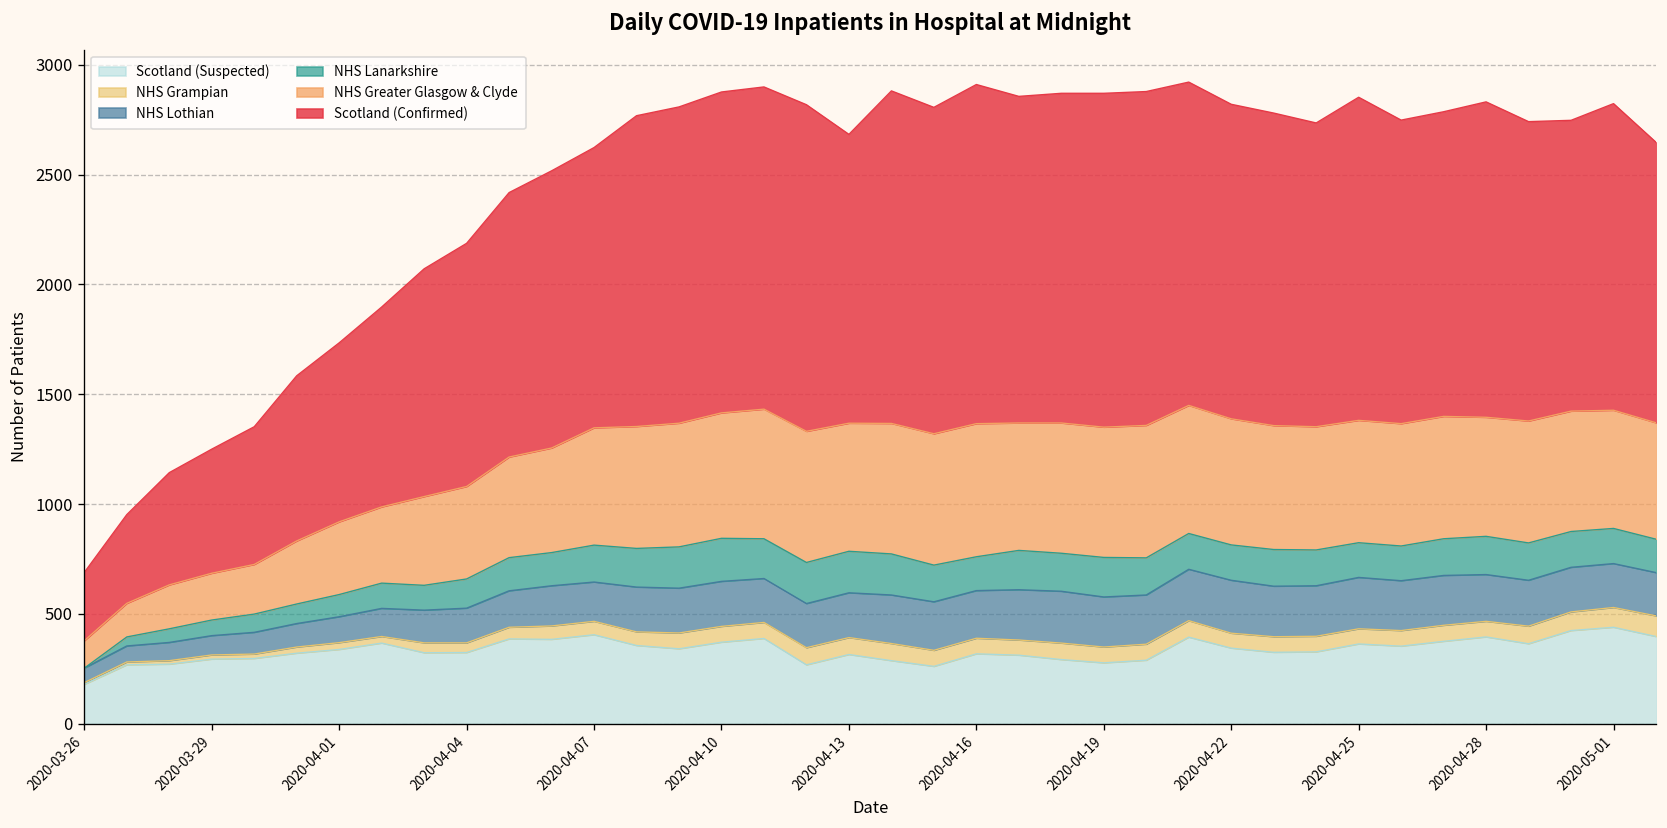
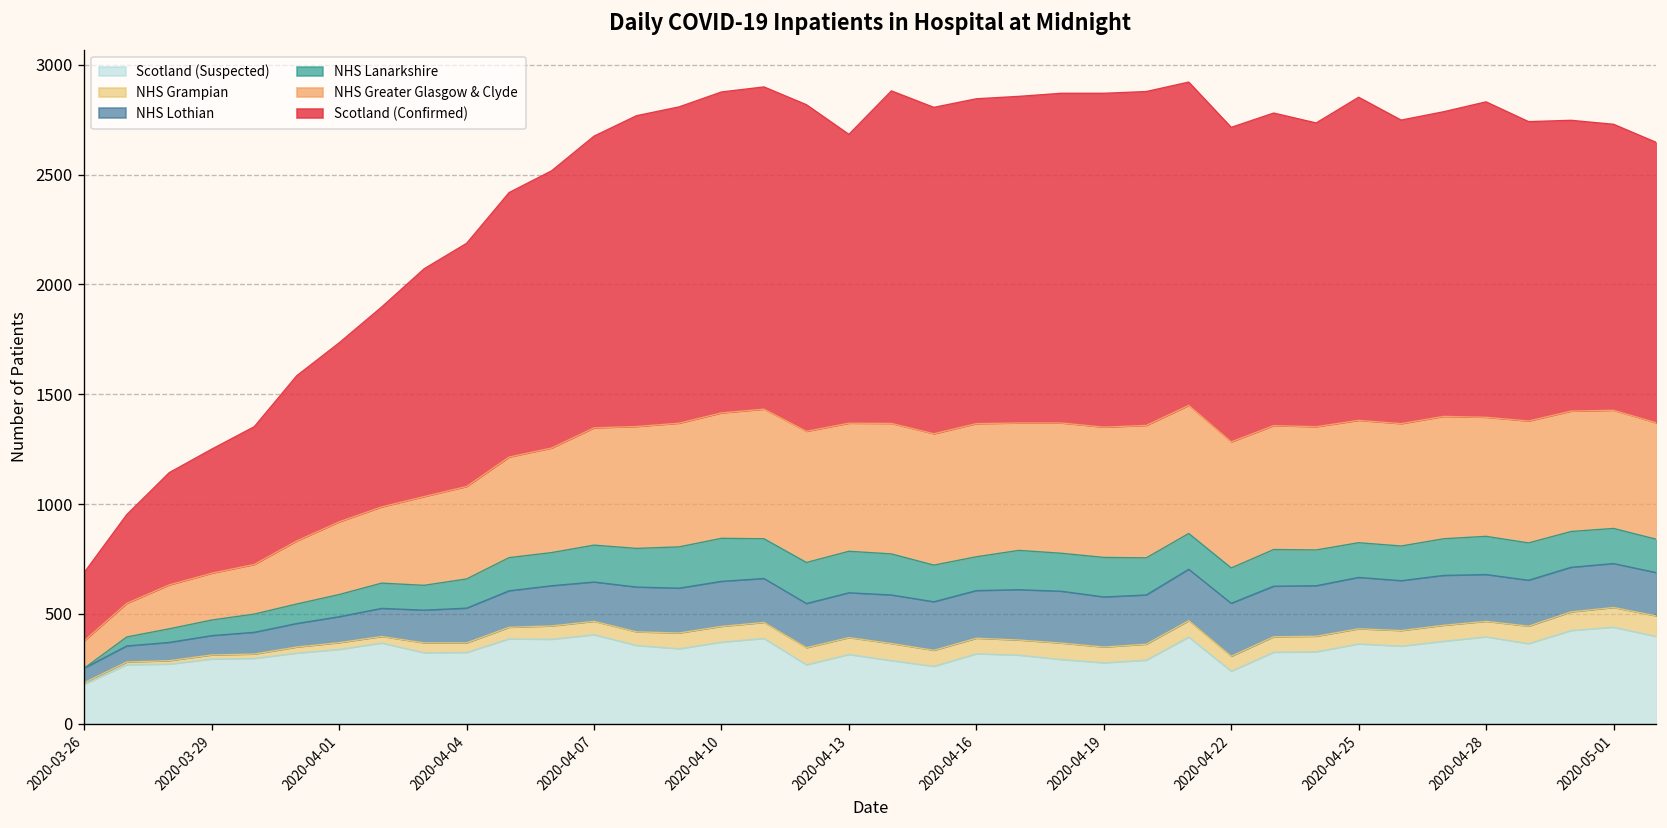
Scotland (Confirmed), 2020-04-07: 1280 -> 1330
Scotland (Confirmed), 2020-04-16: 1540 -> 1480
Scotland (Suspected), 2020-04-22: 340 -> 240
Scotland (Confirmed), 2020-05-01: 1400 -> 1300
